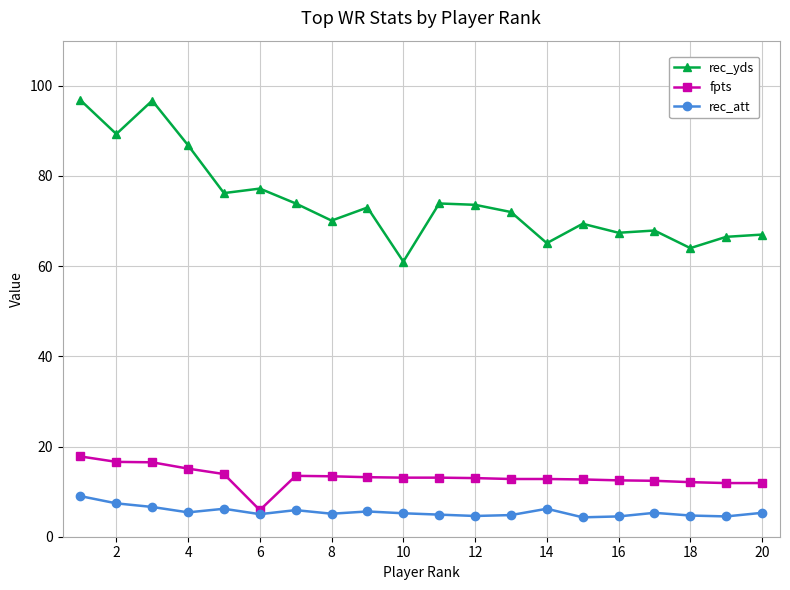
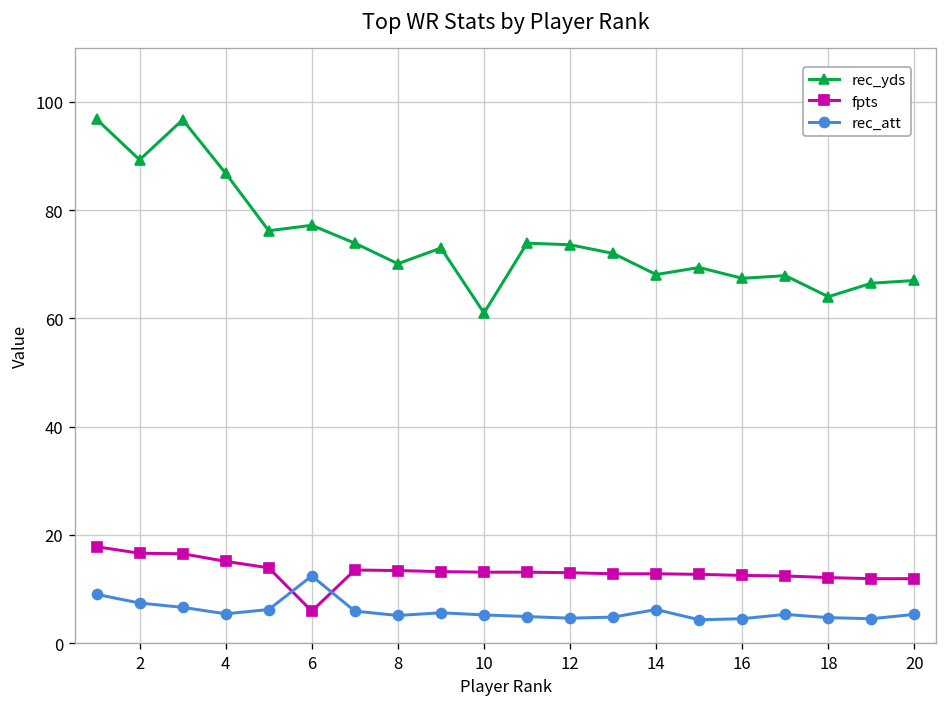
rec_att, 6: 5 -> 12
rec_yds, 14: 65 -> 68
